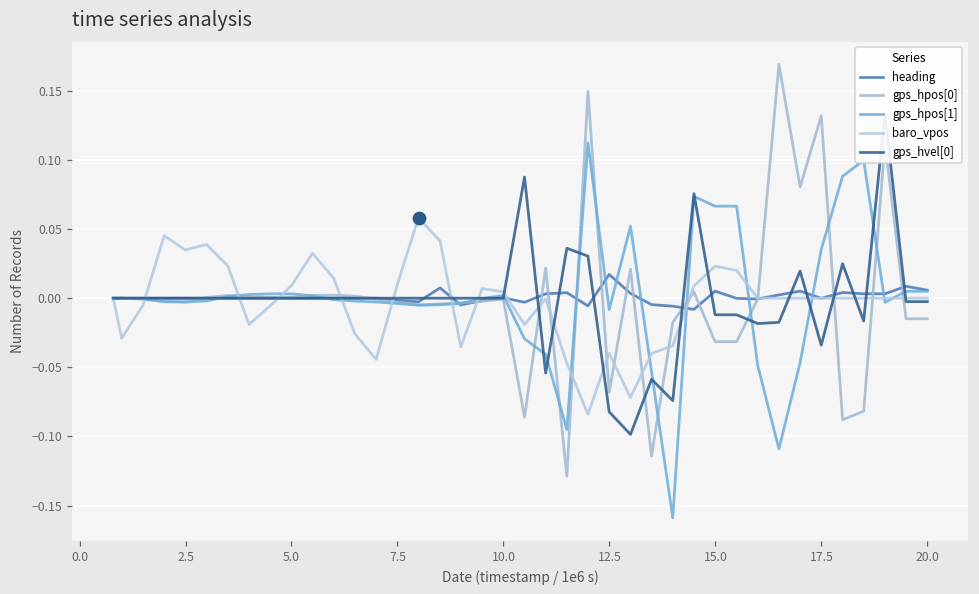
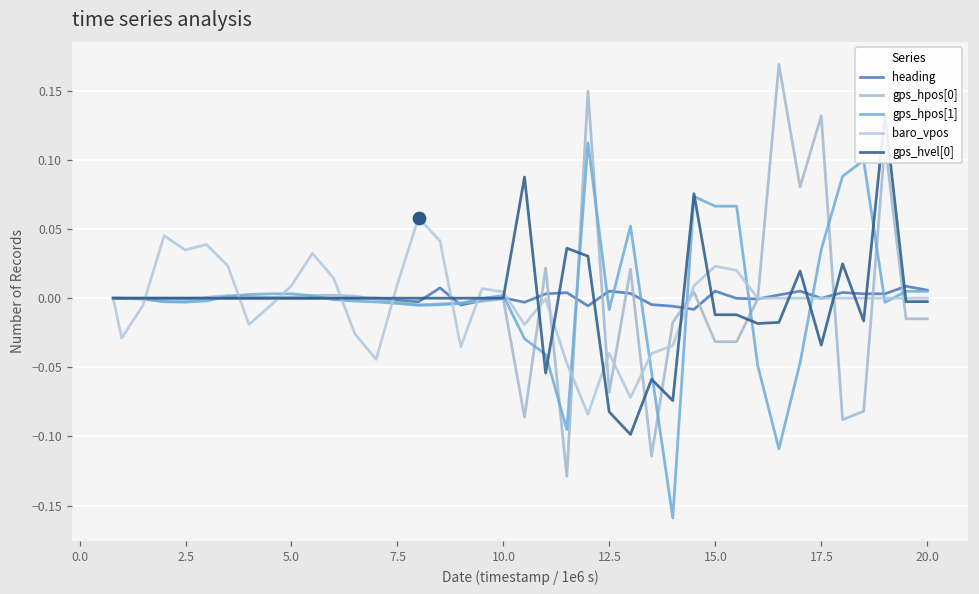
heading, 12.5: 0.017 -> 0.005
